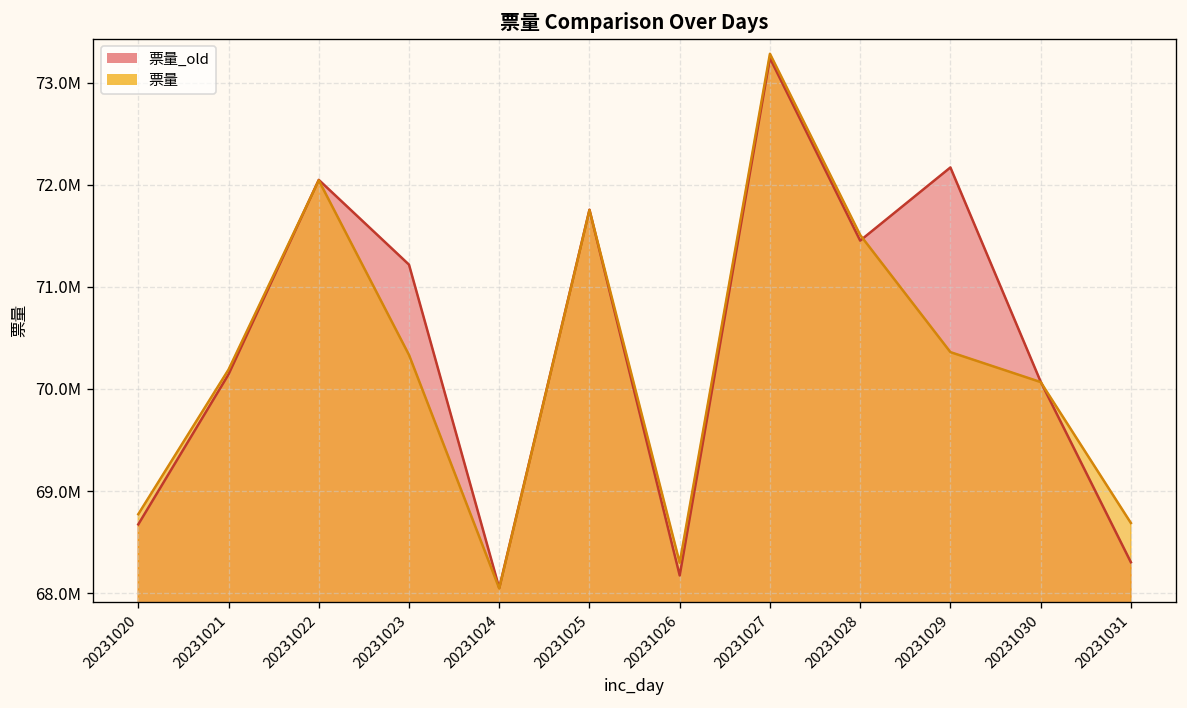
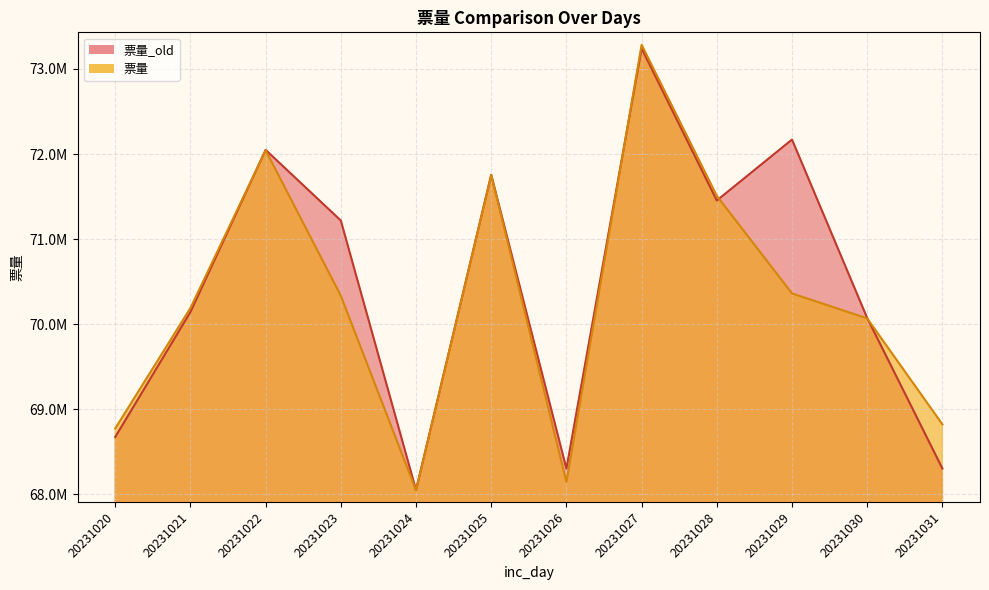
票量_old, 20231026: 68200000 -> 68300000
票量, 20231026: 68300000 -> 68100000
票量, 20231031: 68700000 -> 68800000
